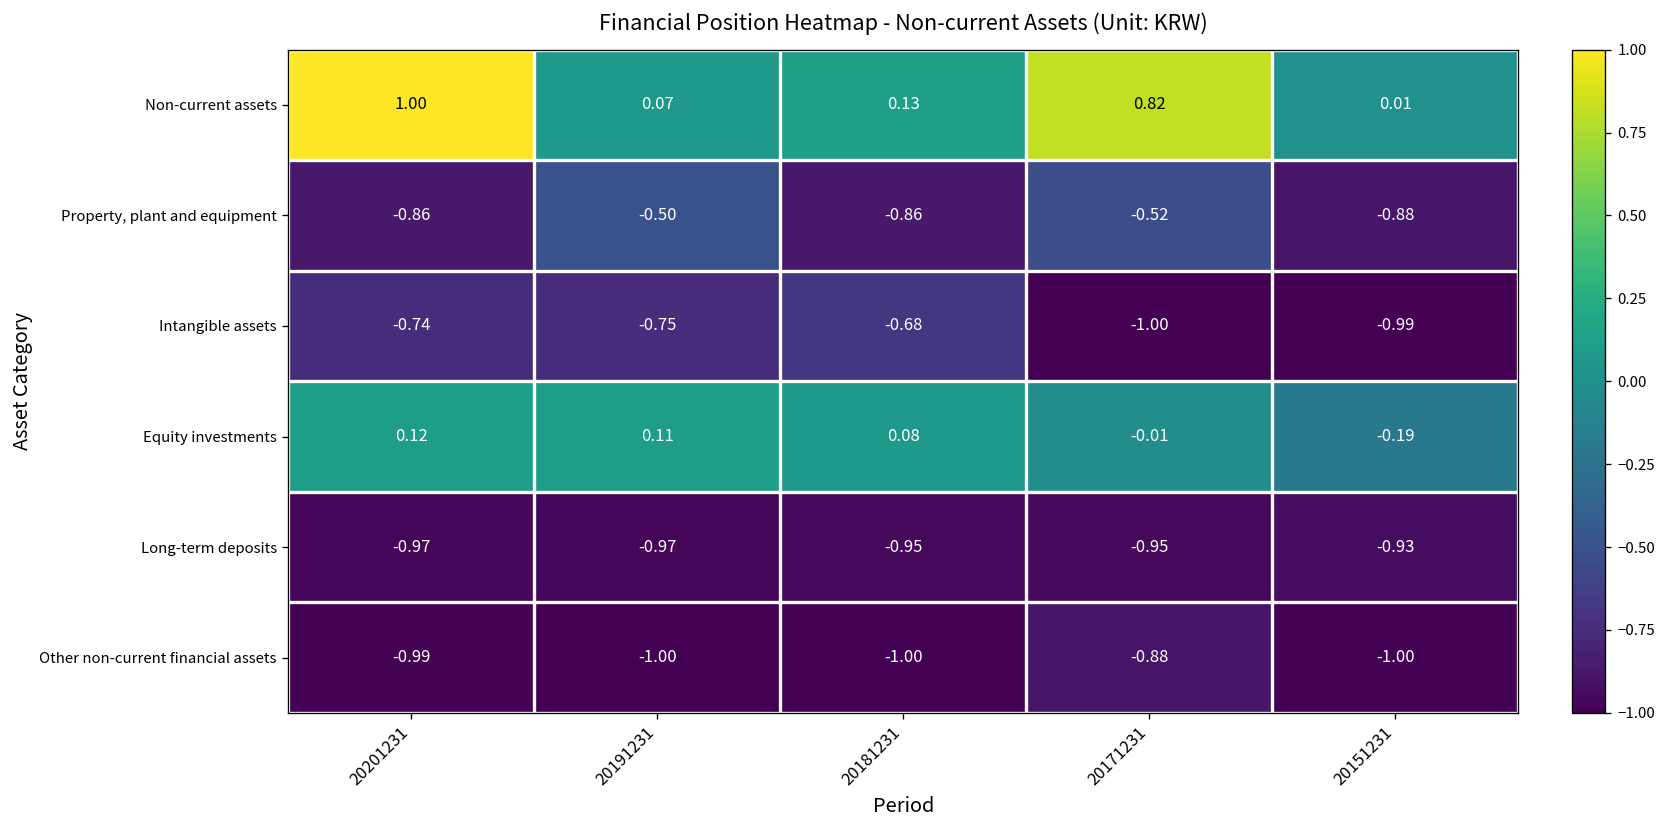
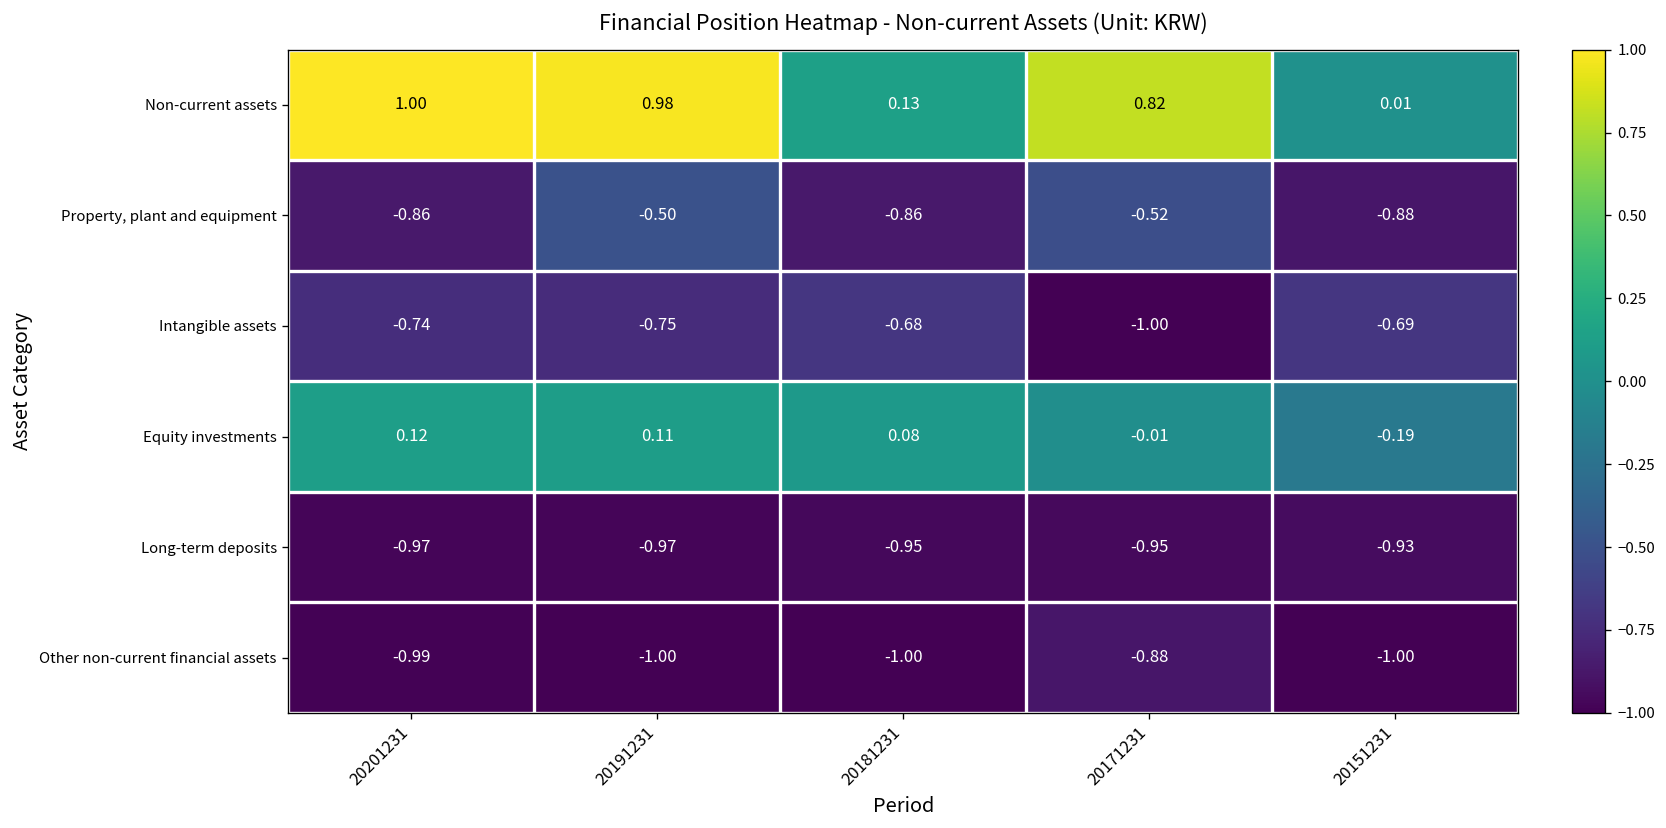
Non-current assets, 20191231: 0.07 -> 0.98
Intangible assets, 20151231: -0.99 -> -0.69
